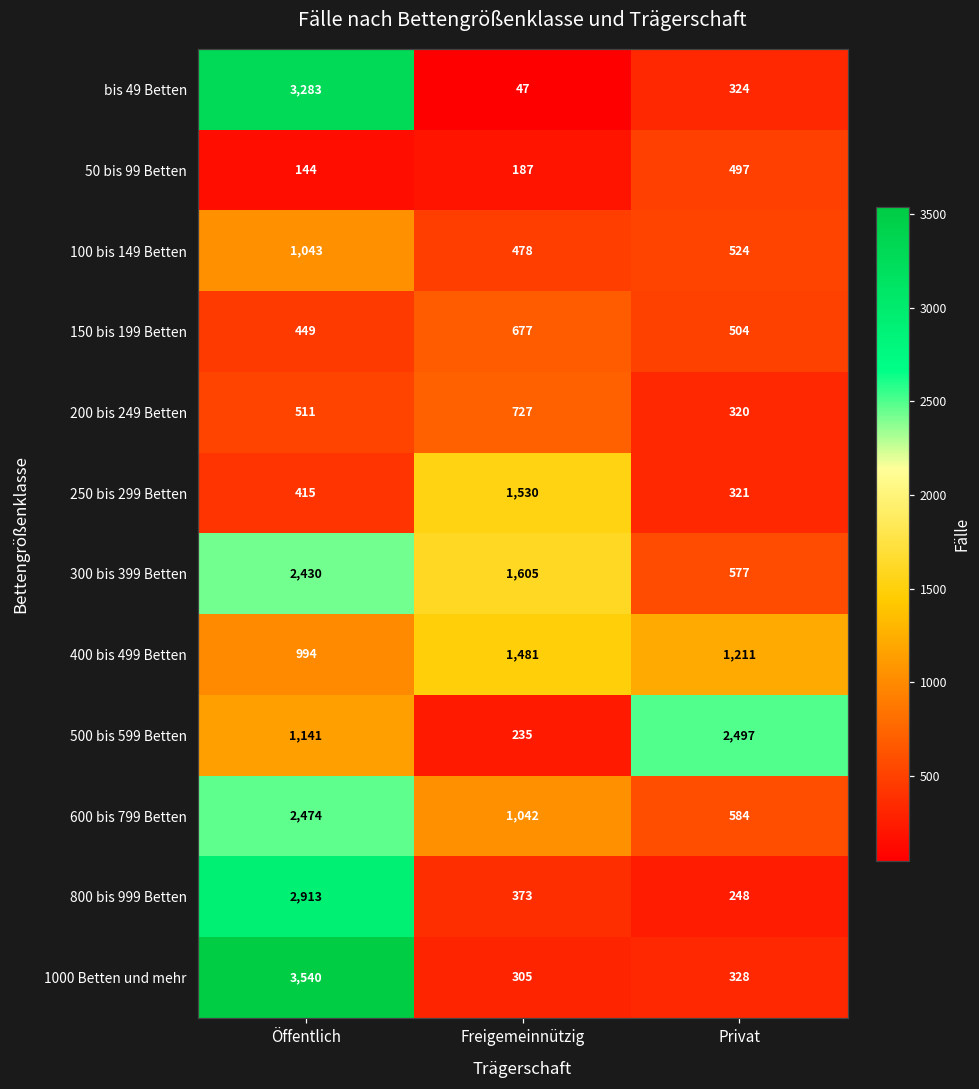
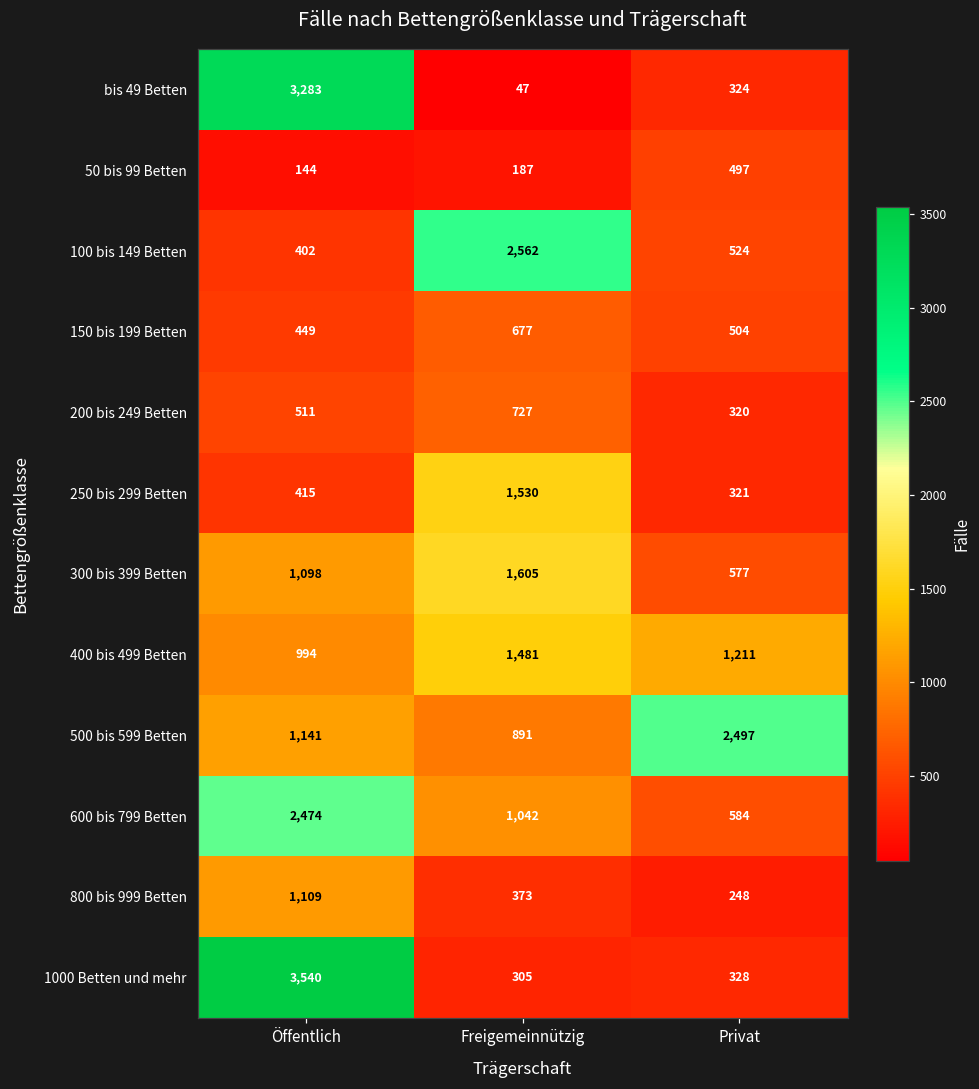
100 bis 149 Betten, Öffentlich: 1,043 -> 402
100 bis 149 Betten, Freigemeinnützig: 478 -> 2,562
300 bis 399 Betten, Öffentlich: 2,430 -> 1,098
500 bis 599 Betten, Freigemeinnützig: 235 -> 891
800 bis 999 Betten, Öffentlich: 2,913 -> 1,109
